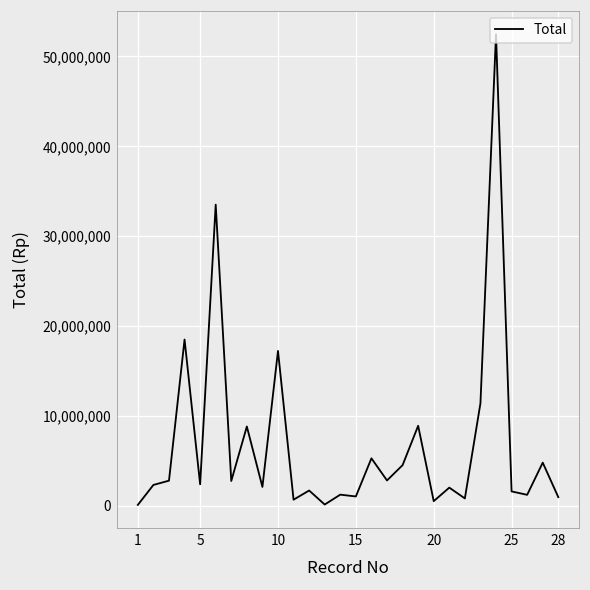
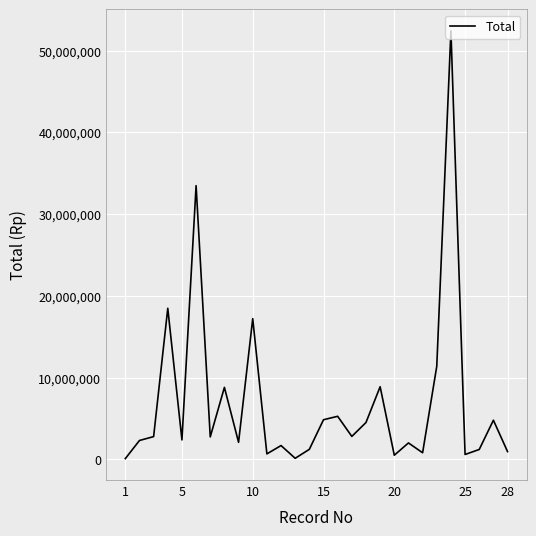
15: 1,000,000 -> 5,000,000
25: 2,000,000 -> 1,000,000
